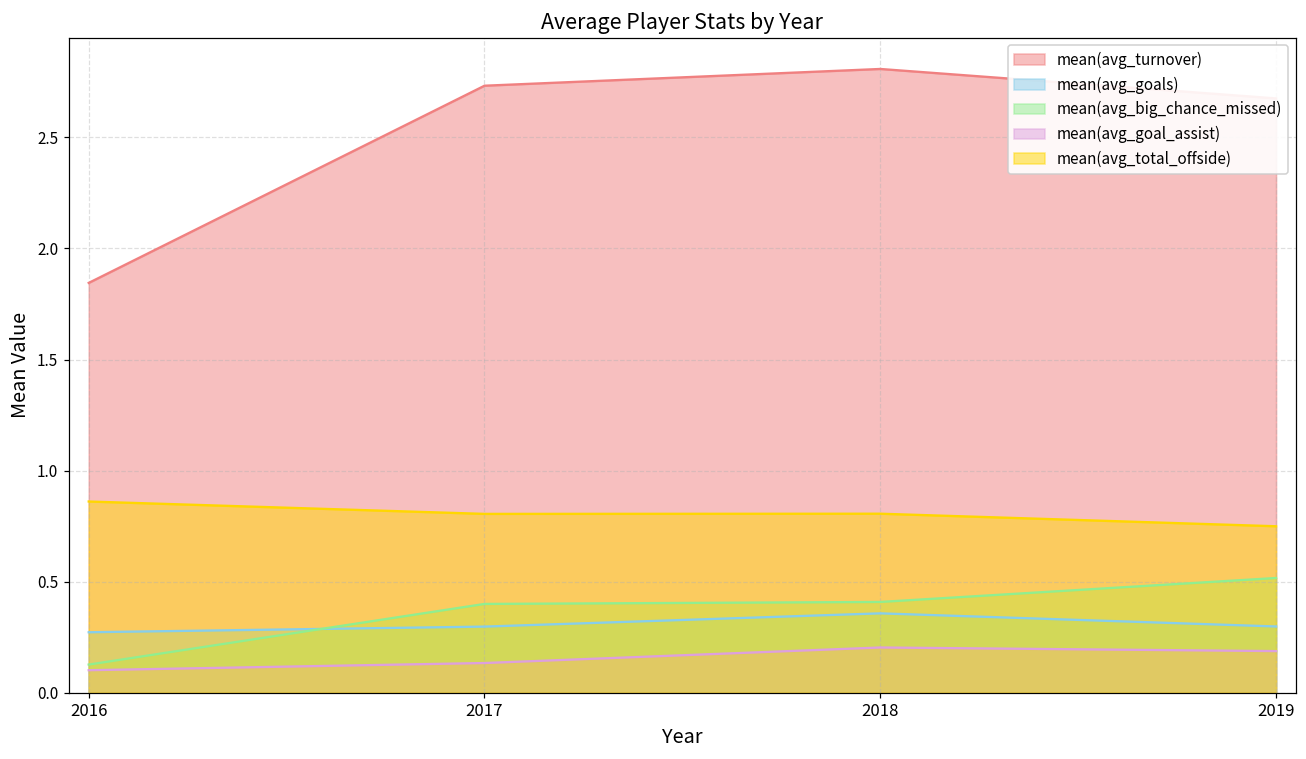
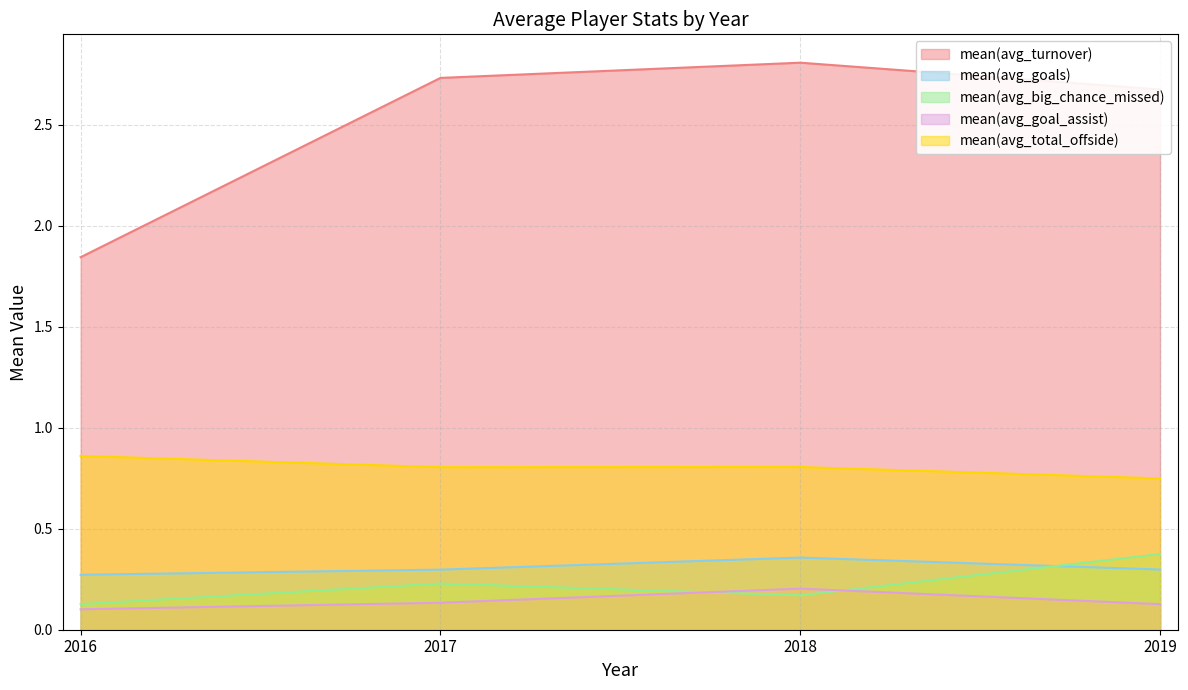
mean(avg_big_chance_missed), 2017: 0.40 -> 0.23
mean(avg_big_chance_missed), 2018: 0.41 -> 0.17
mean(avg_big_chance_missed), 2019: 0.52 -> 0.37
mean(avg_goal_assist), 2019: 0.19 -> 0.13
